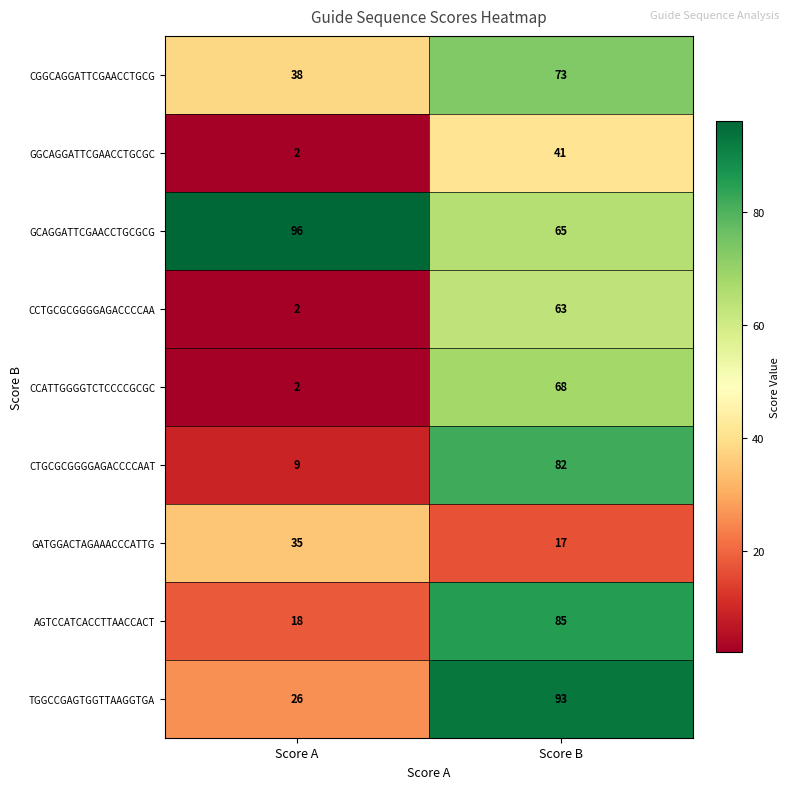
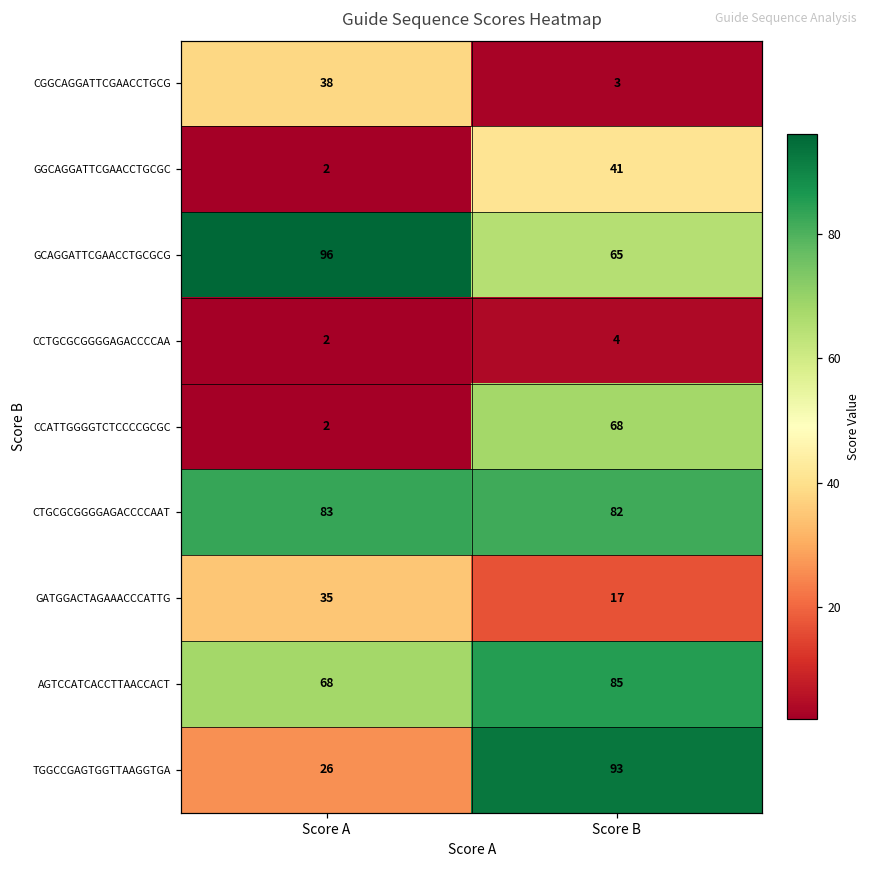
CGGCAGGATTCGAACCTGCG, Score B: 73 -> 3
CCTGCGCGGGGAGACCCCAA, Score B: 63 -> 4
CTGCGCGGGGAGACCCCAAT, Score A: 9 -> 83
AGTCCATCACCTTAACCACT, Score A: 18 -> 68
